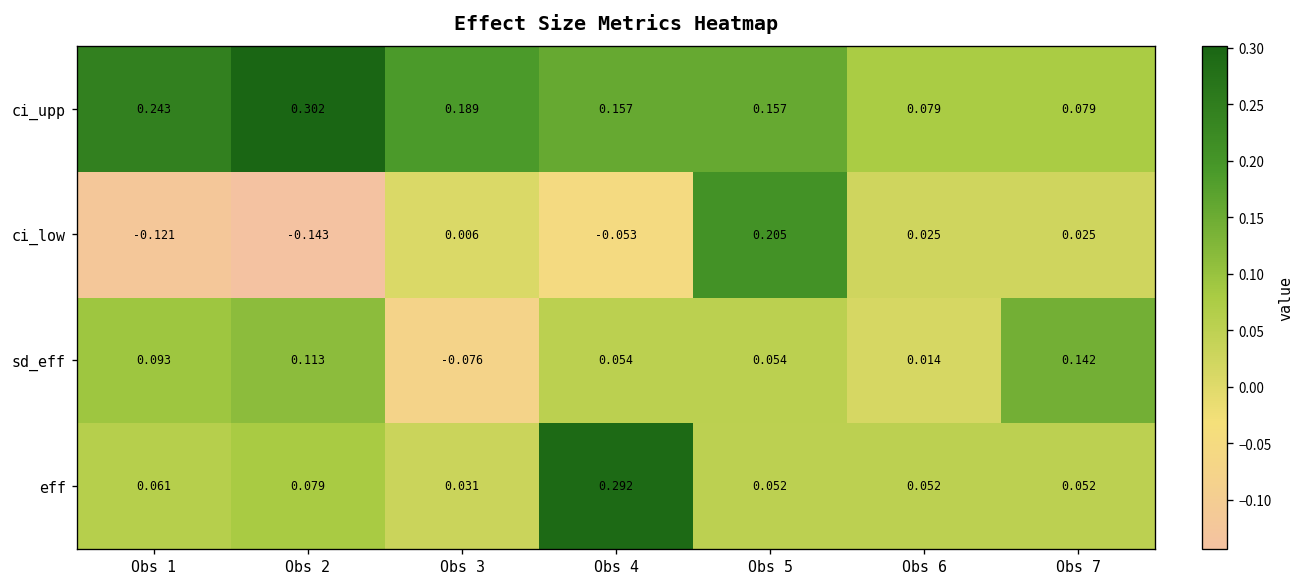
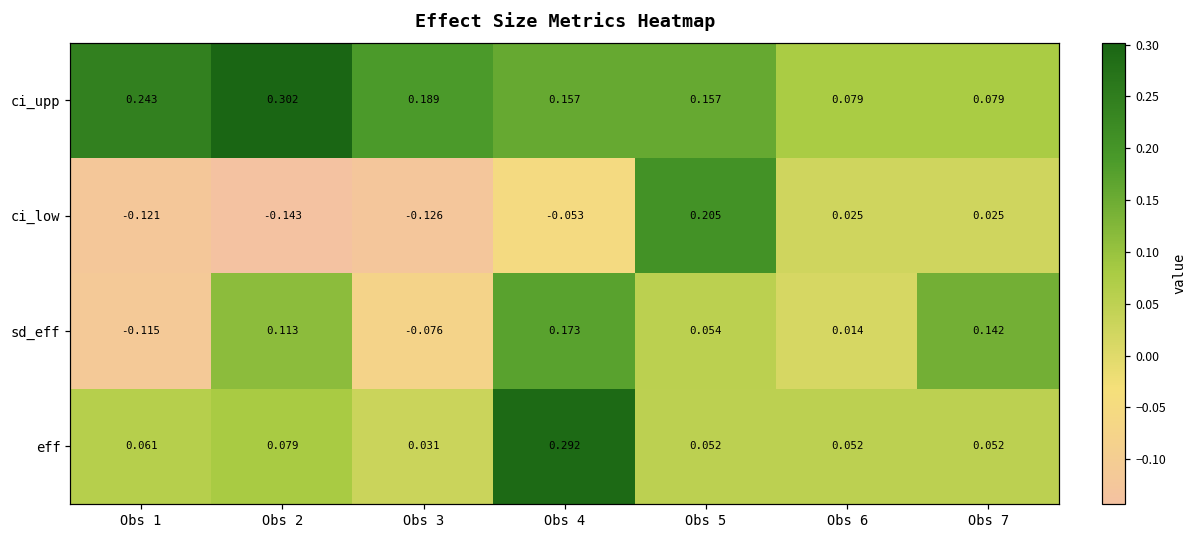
ci_low, Obs 3: 0.006 -> -0.126
sd_eff, Obs 1: 0.093 -> -0.115
sd_eff, Obs 4: 0.054 -> 0.173
